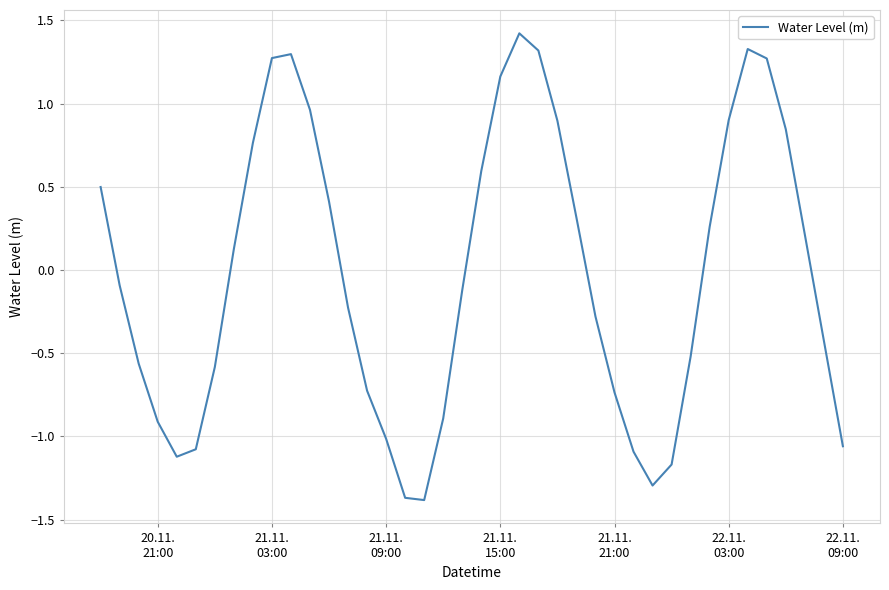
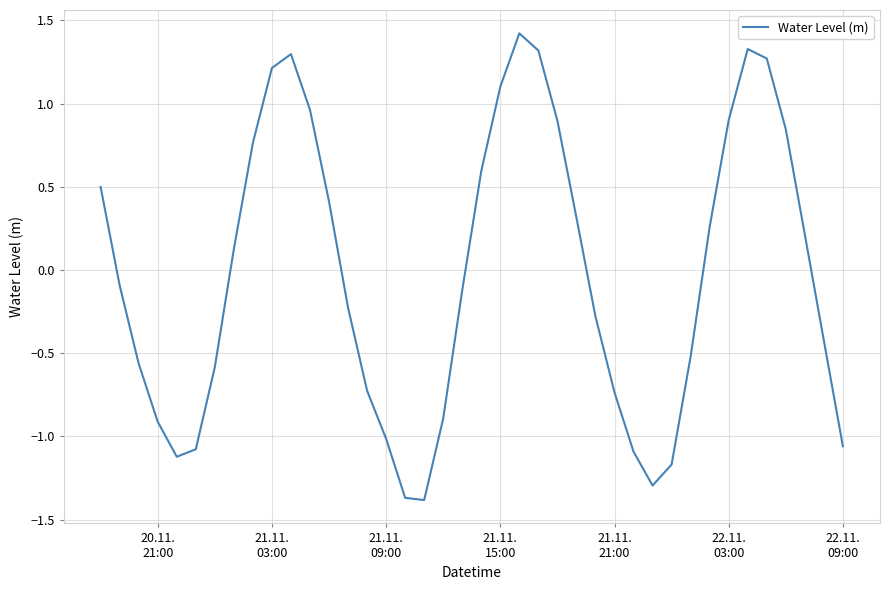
21.11. 03:00: 1.27 -> 1.21
21.11. 15:00: 1.16 -> 1.10
